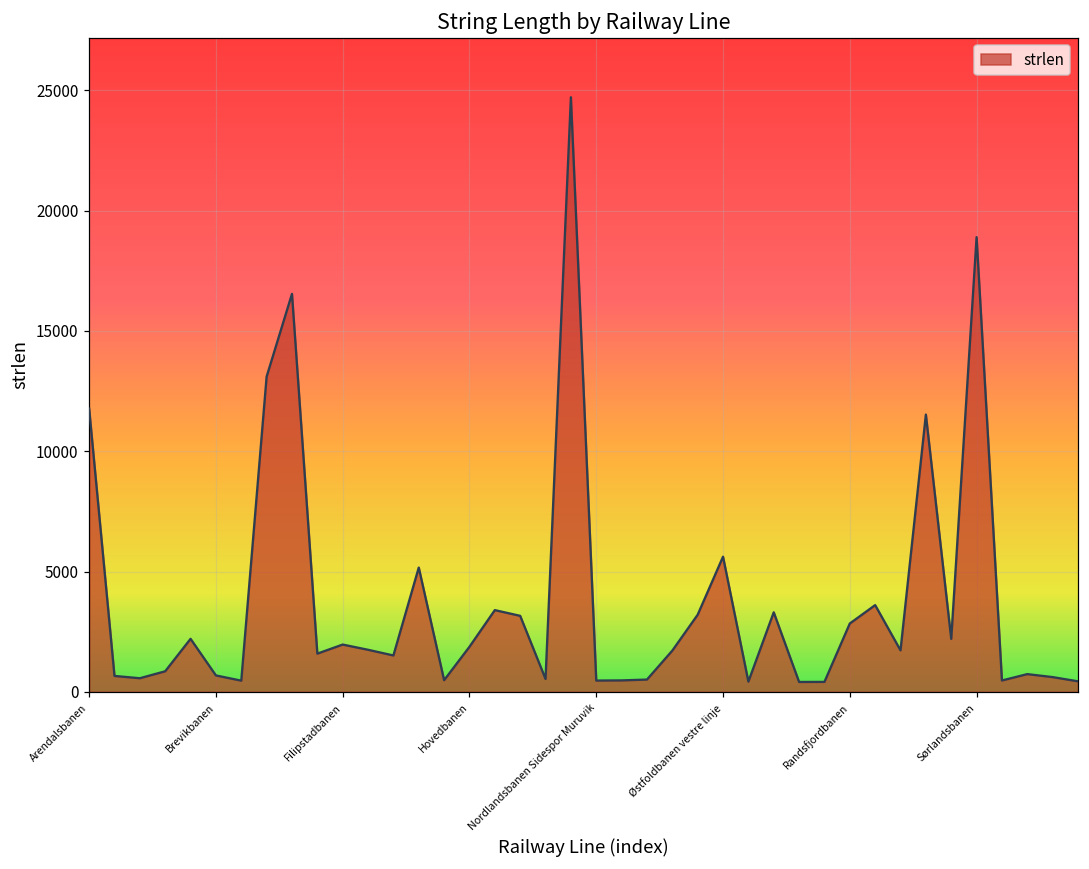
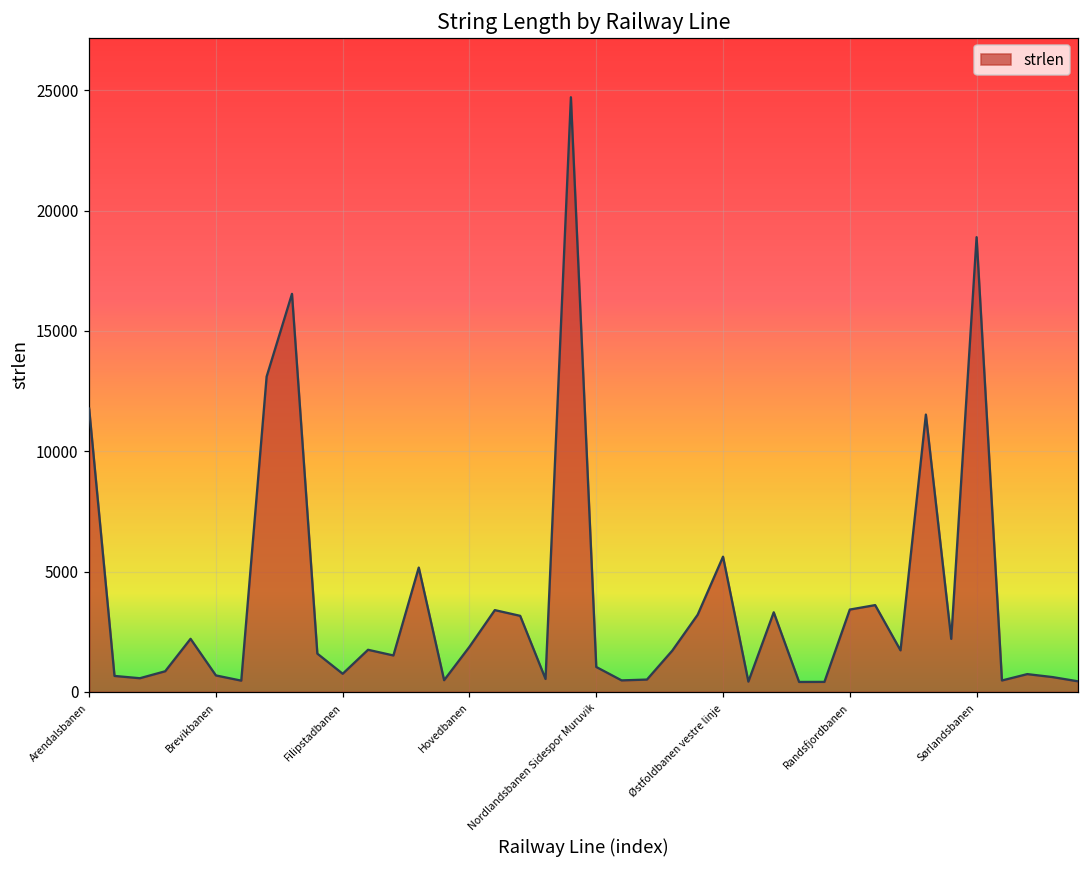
Filipstadbanen: 2000 -> 800
Nordlandsbanen Sidespor Muruvik: 500 -> 1000
Randsfjordbanen: 2800 -> 3400
